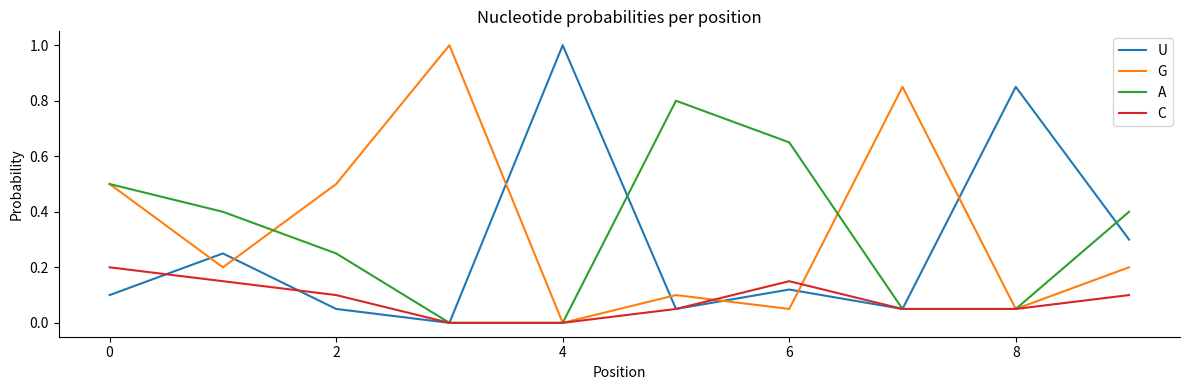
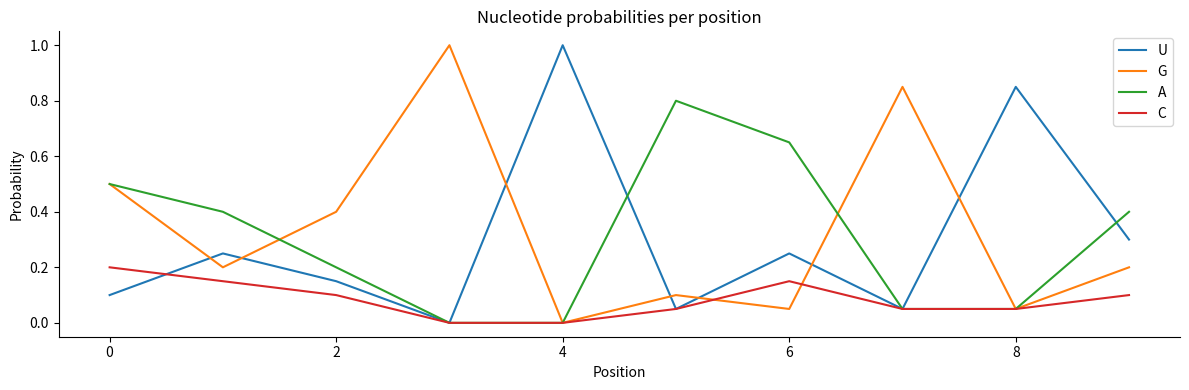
U, 2: 0.05 -> 0.15
G, 2: 0.5 -> 0.4
A, 2: 0.25 -> 0.20
U, 6: 0.12 -> 0.25
